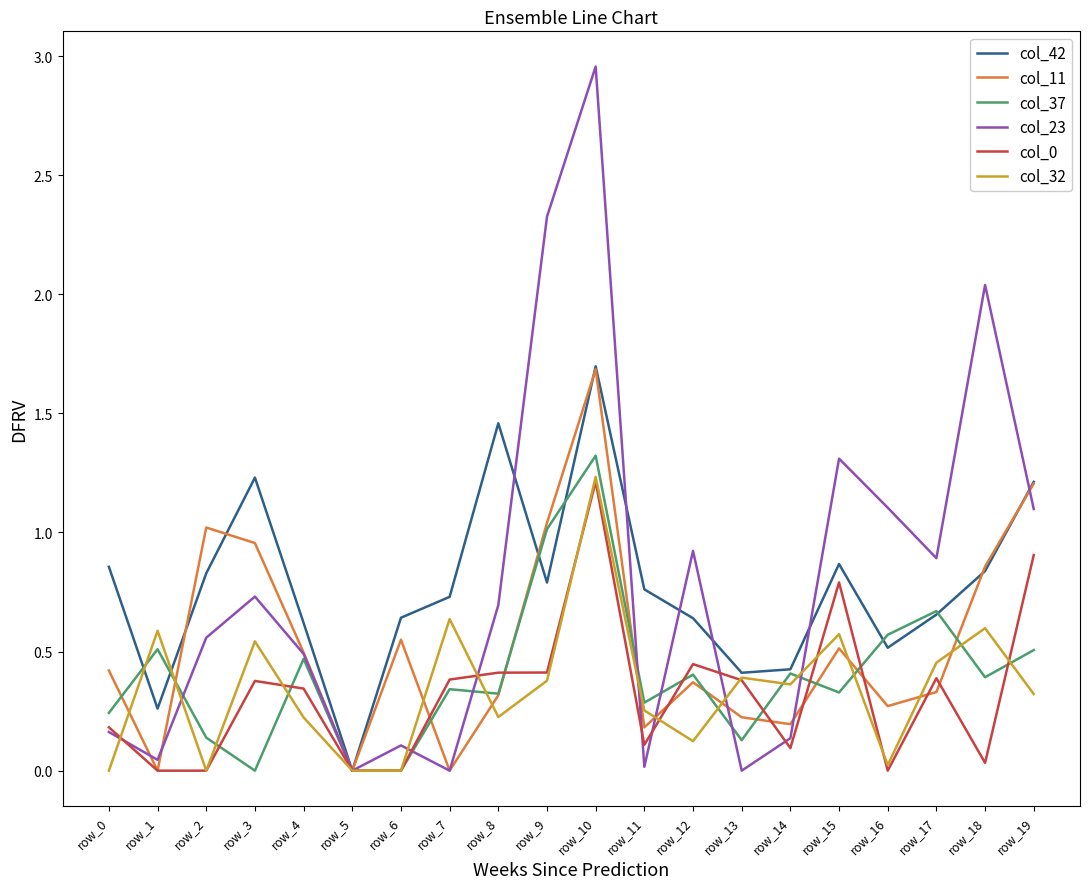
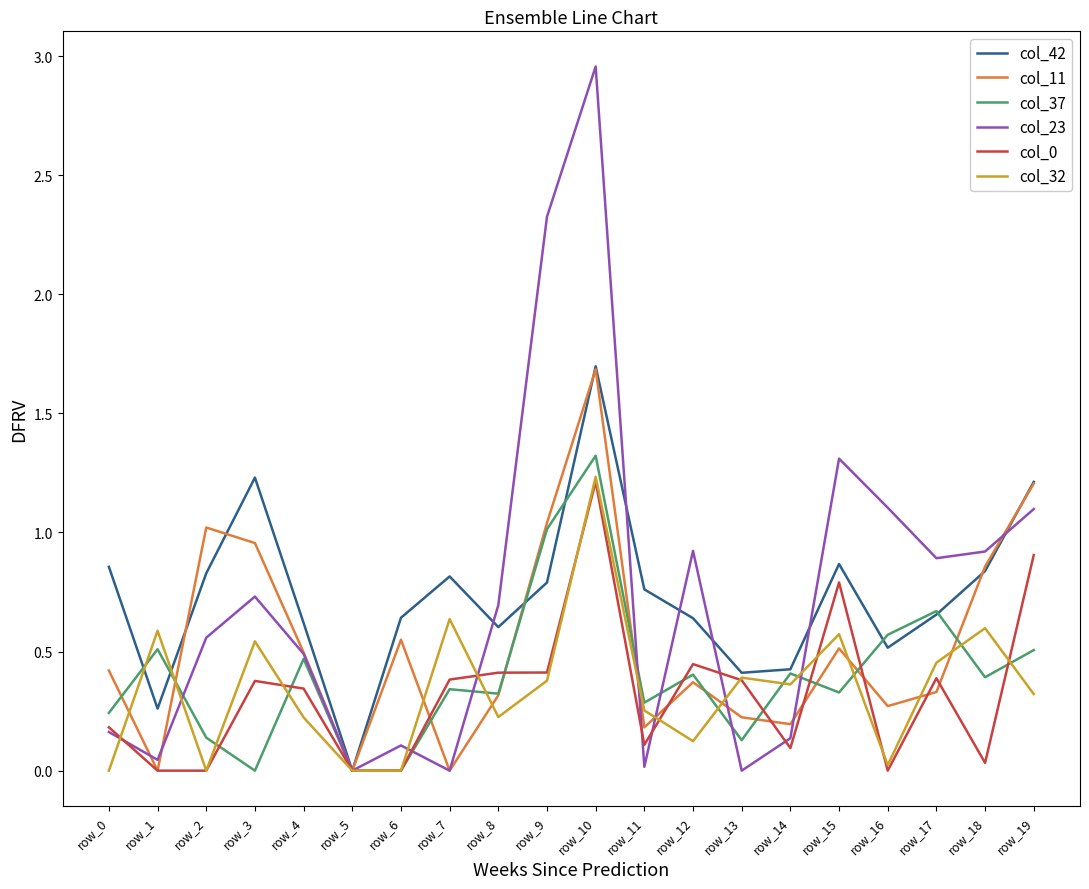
col_42, row_7: 0.73 -> 0.82
col_42, row_8: 1.46 -> 0.60
col_23, row_18: 2.04 -> 0.92
